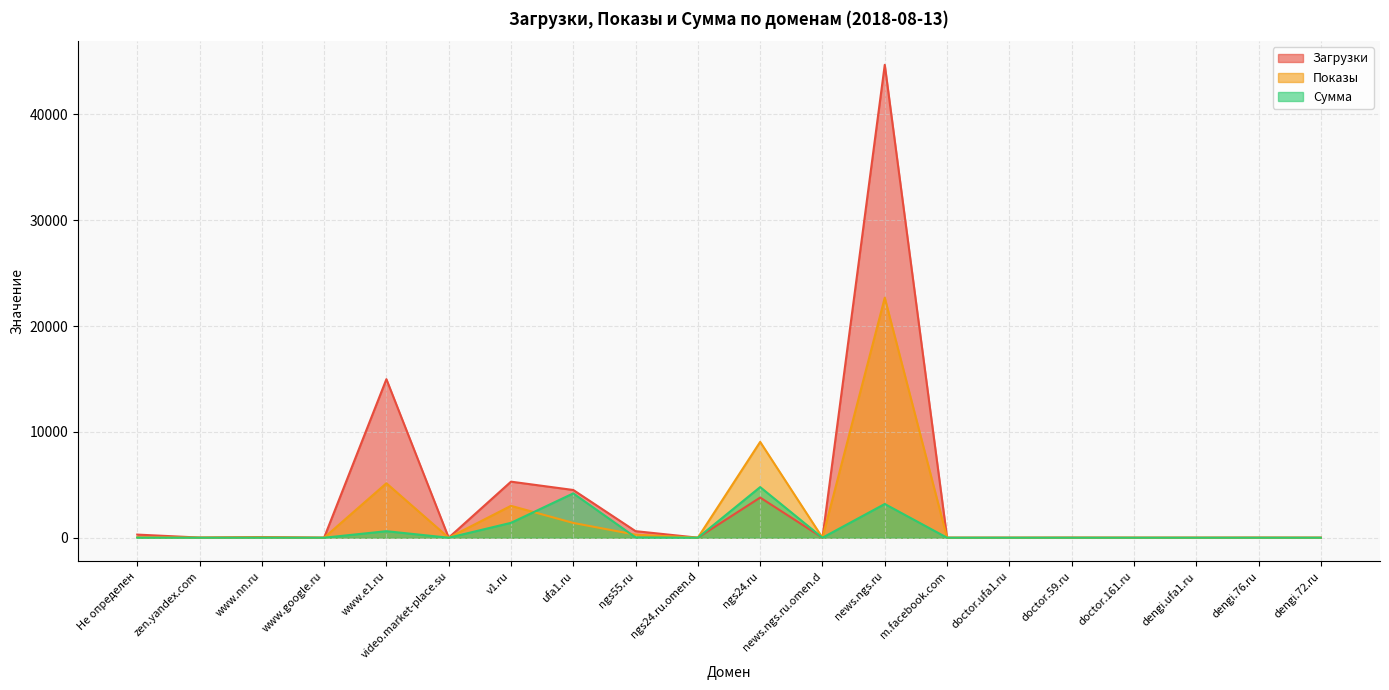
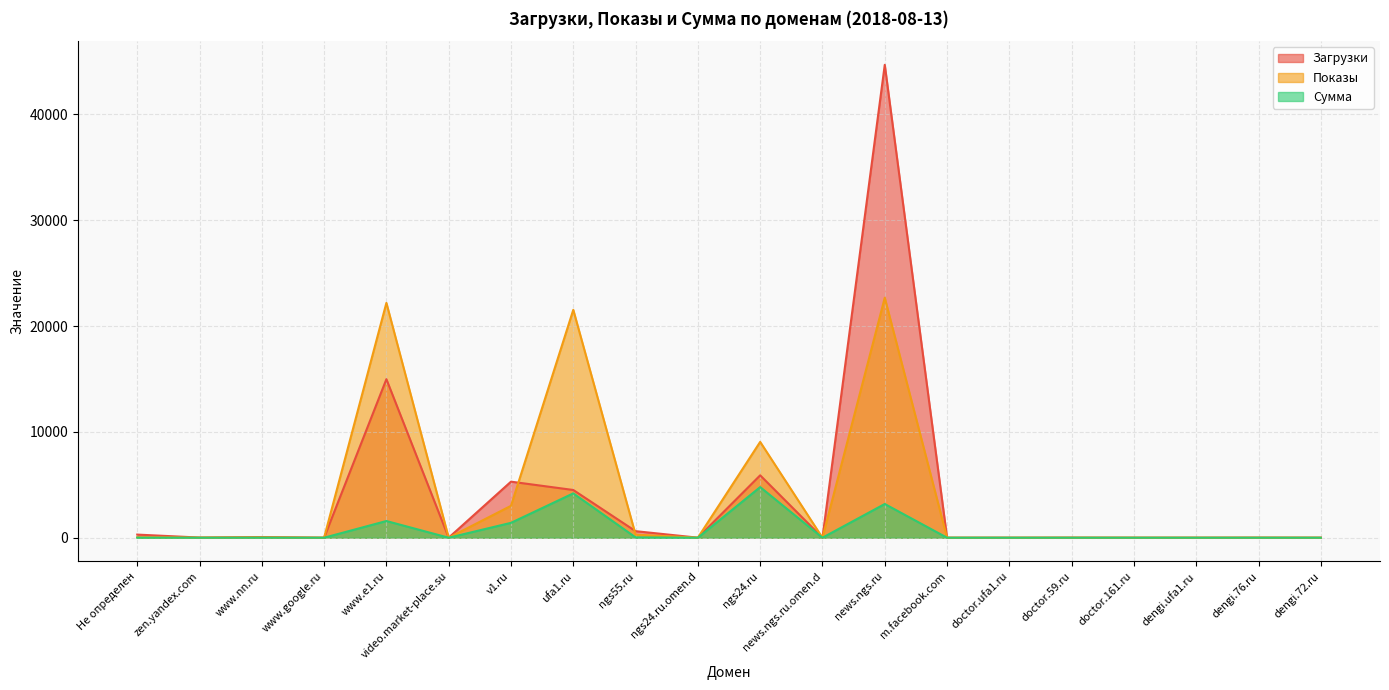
Показы, www.e1.ru: 5100 -> 22200
Сумма, www.e1.ru: 600 -> 1600
Показы, ufa1.ru: 1400 -> 21500
Загрузки, ngs24.ru: 3800 -> 5900
